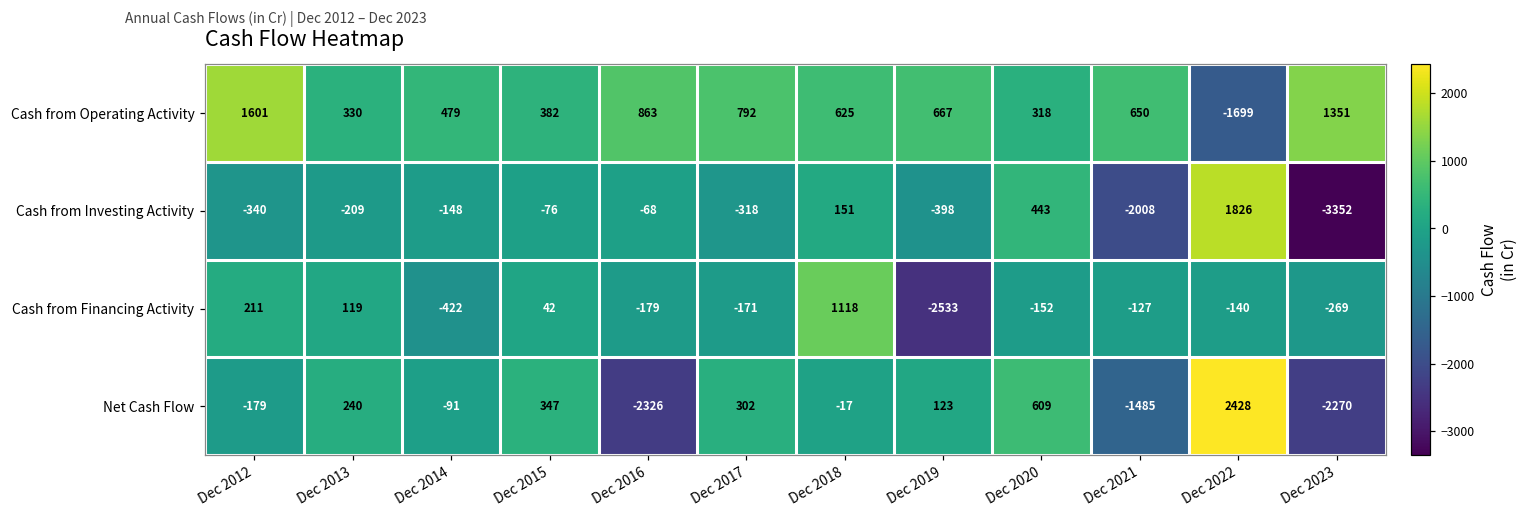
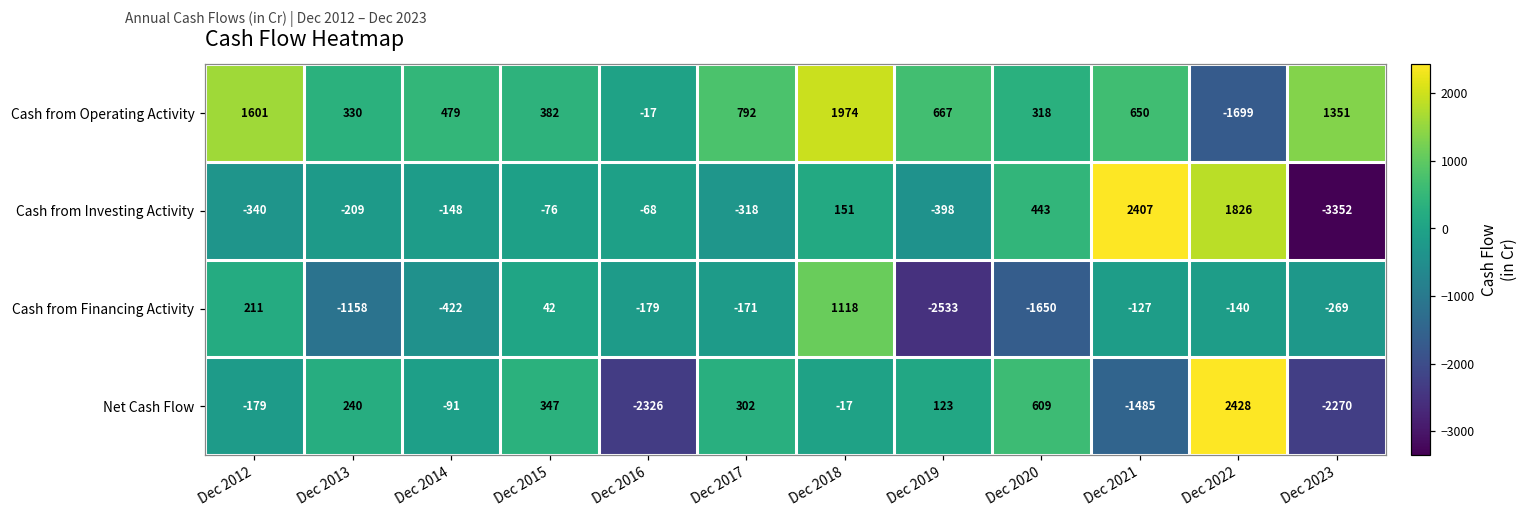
Cash from Operating Activity, Dec 2016: 863 -> -17
Cash from Operating Activity, Dec 2018: 625 -> 1974
Cash from Investing Activity, Dec 2021: -2008 -> 2407
Cash from Financing Activity, Dec 2013: 119 -> -1158
Cash from Financing Activity, Dec 2020: -152 -> -1650
